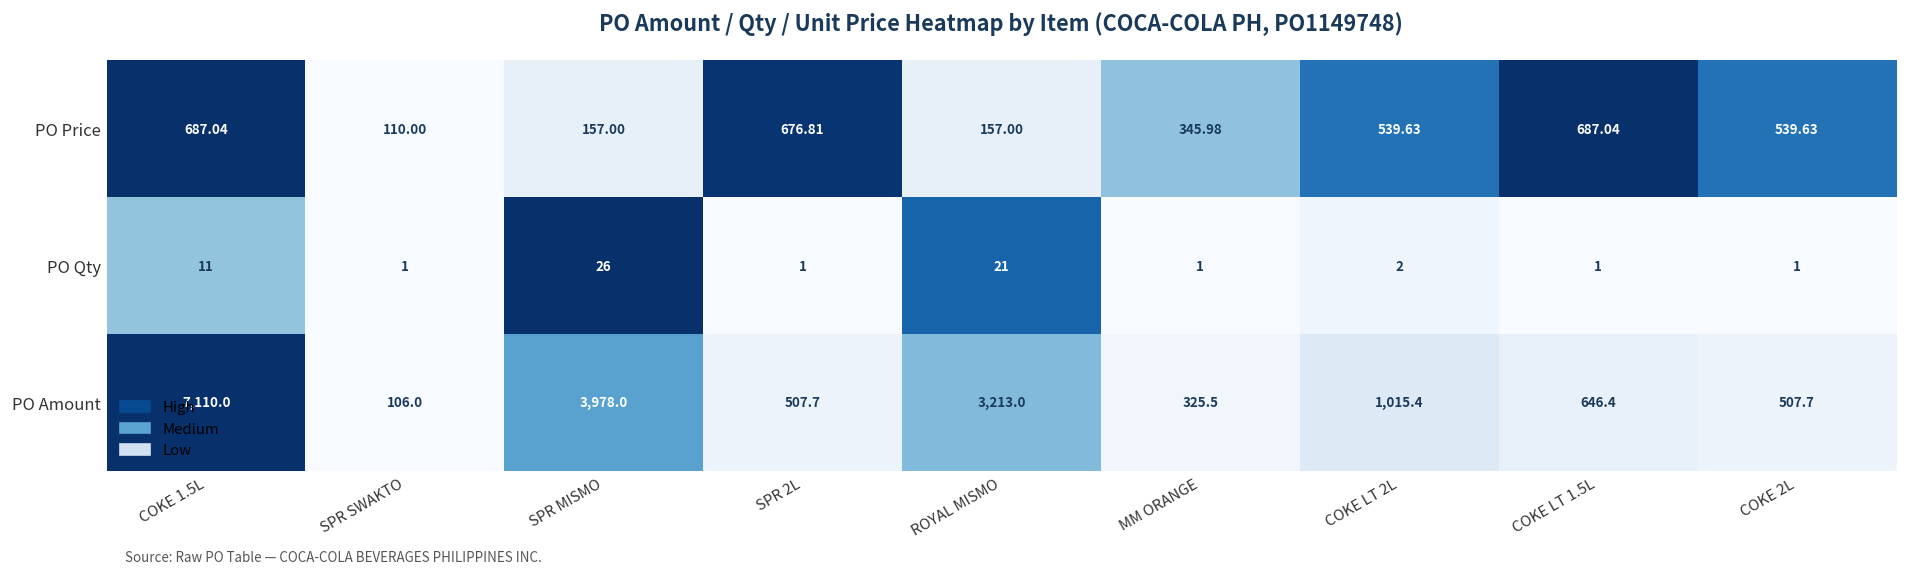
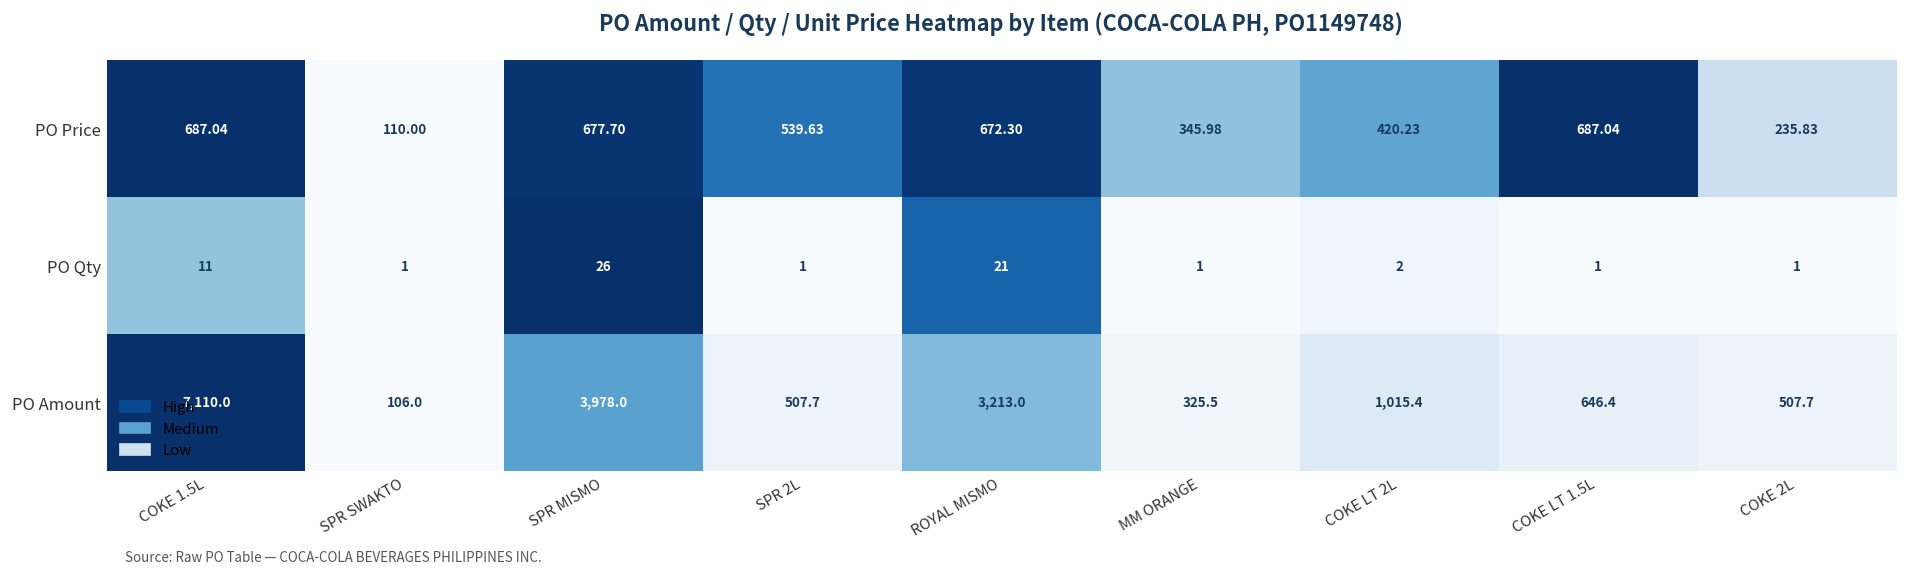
PO Price, SPR MISMO: 157.00 -> 677.70
PO Price, SPR 2L: 676.81 -> 539.63
PO Price, ROYAL MISMO: 157.00 -> 672.30
PO Price, COKE LT 2L: 539.63 -> 420.23
PO Price, COKE 2L: 539.63 -> 235.83
